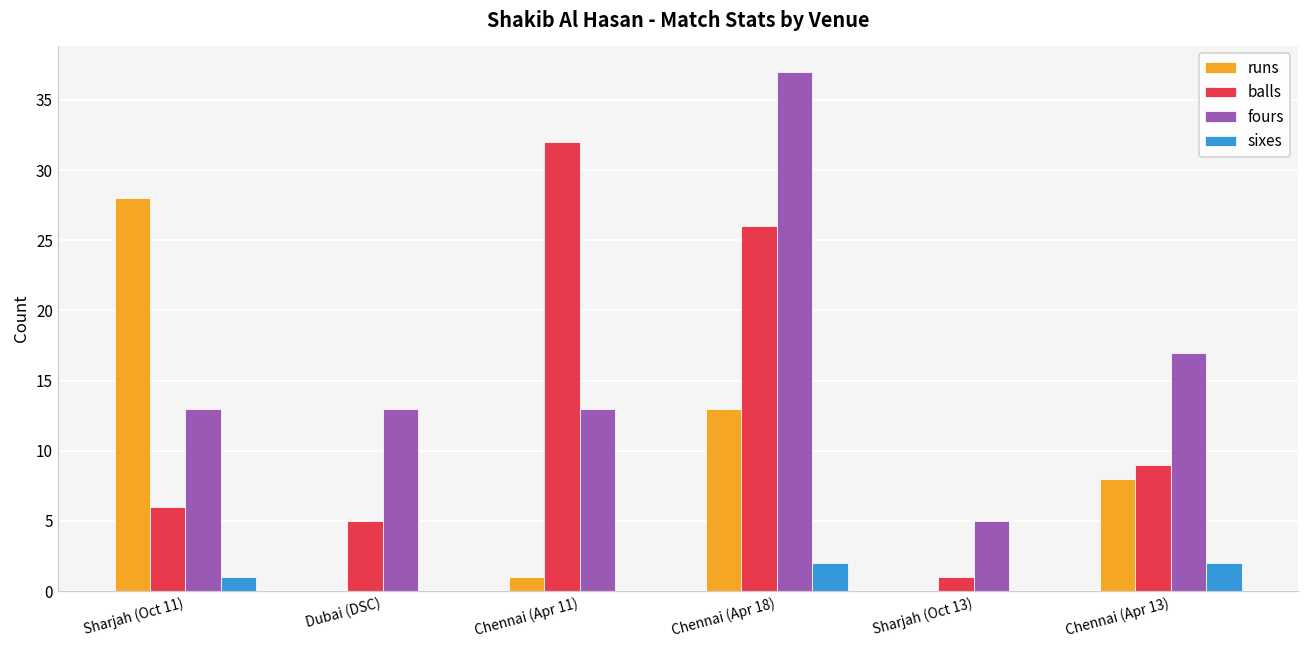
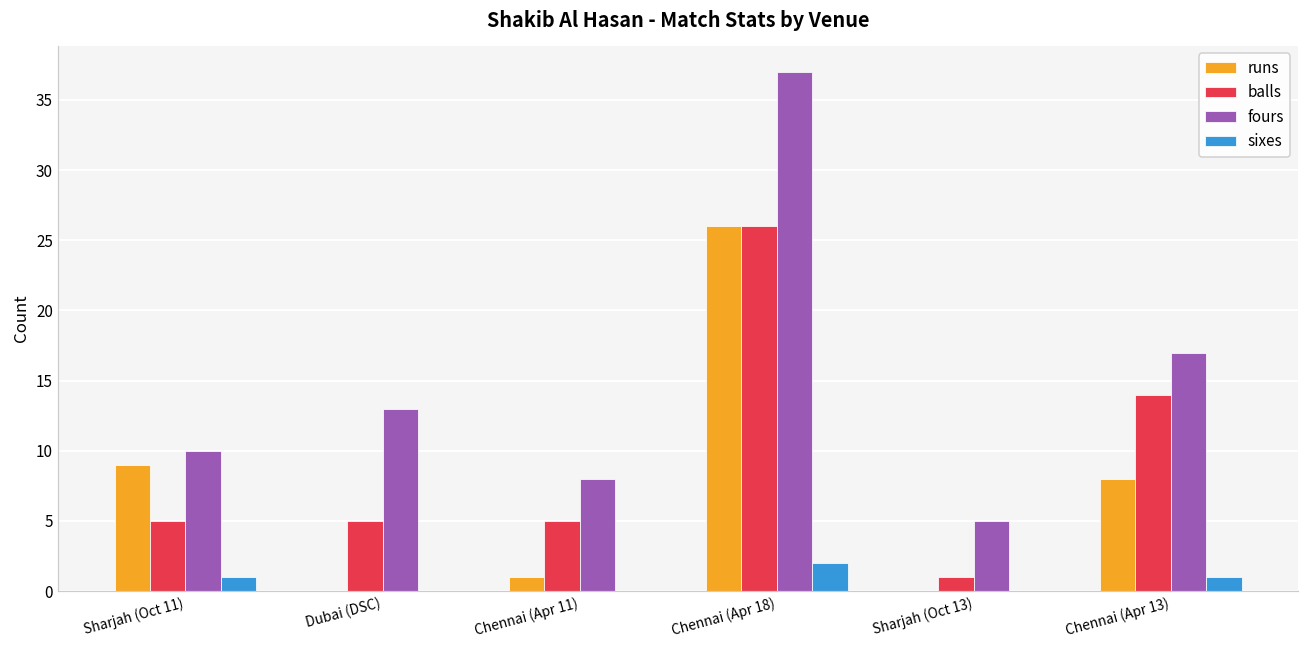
runs, Sharjah (Oct 11): 28 -> 9
balls, Sharjah (Oct 11): 6 -> 5
fours, Sharjah (Oct 11): 13 -> 10
balls, Chennai (Apr 11): 32 -> 5
fours, Chennai (Apr 11): 13 -> 8
runs, Chennai (Apr 18): 13 -> 26
balls, Chennai (Apr 13): 9 -> 14
sixes, Chennai (Apr 13): 2 -> 1
